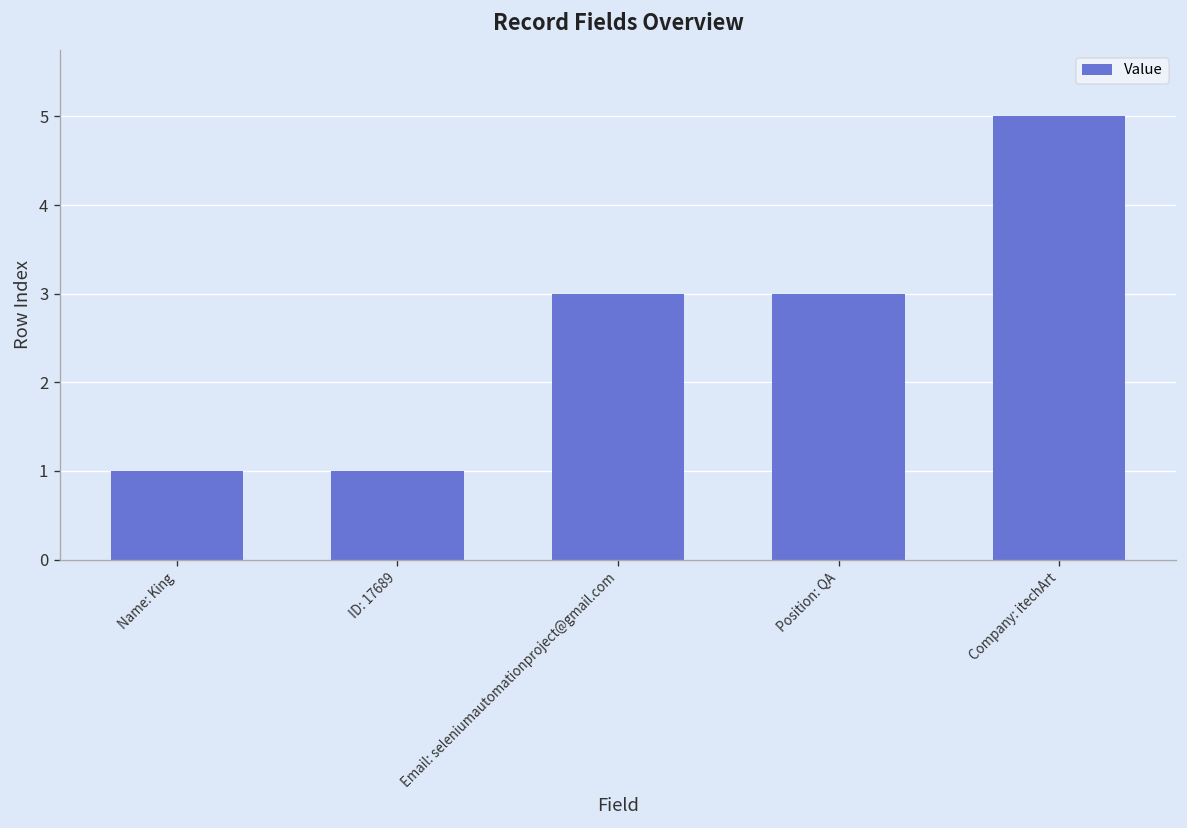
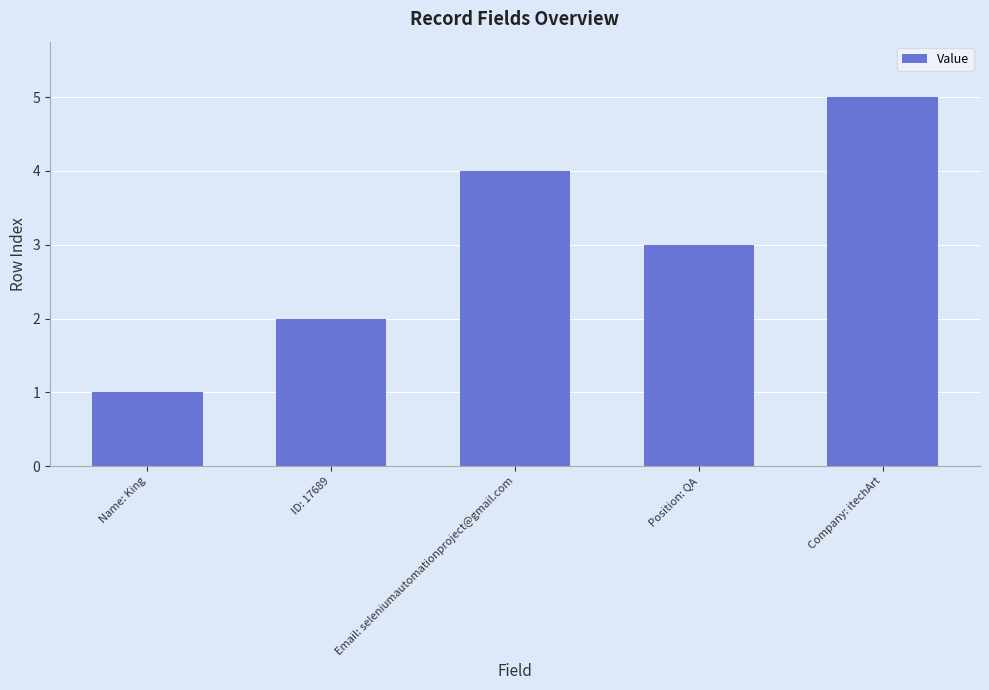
ID: 17689: 1 -> 2
Email: seleniumautomationproject@gmail.com: 3 -> 4
